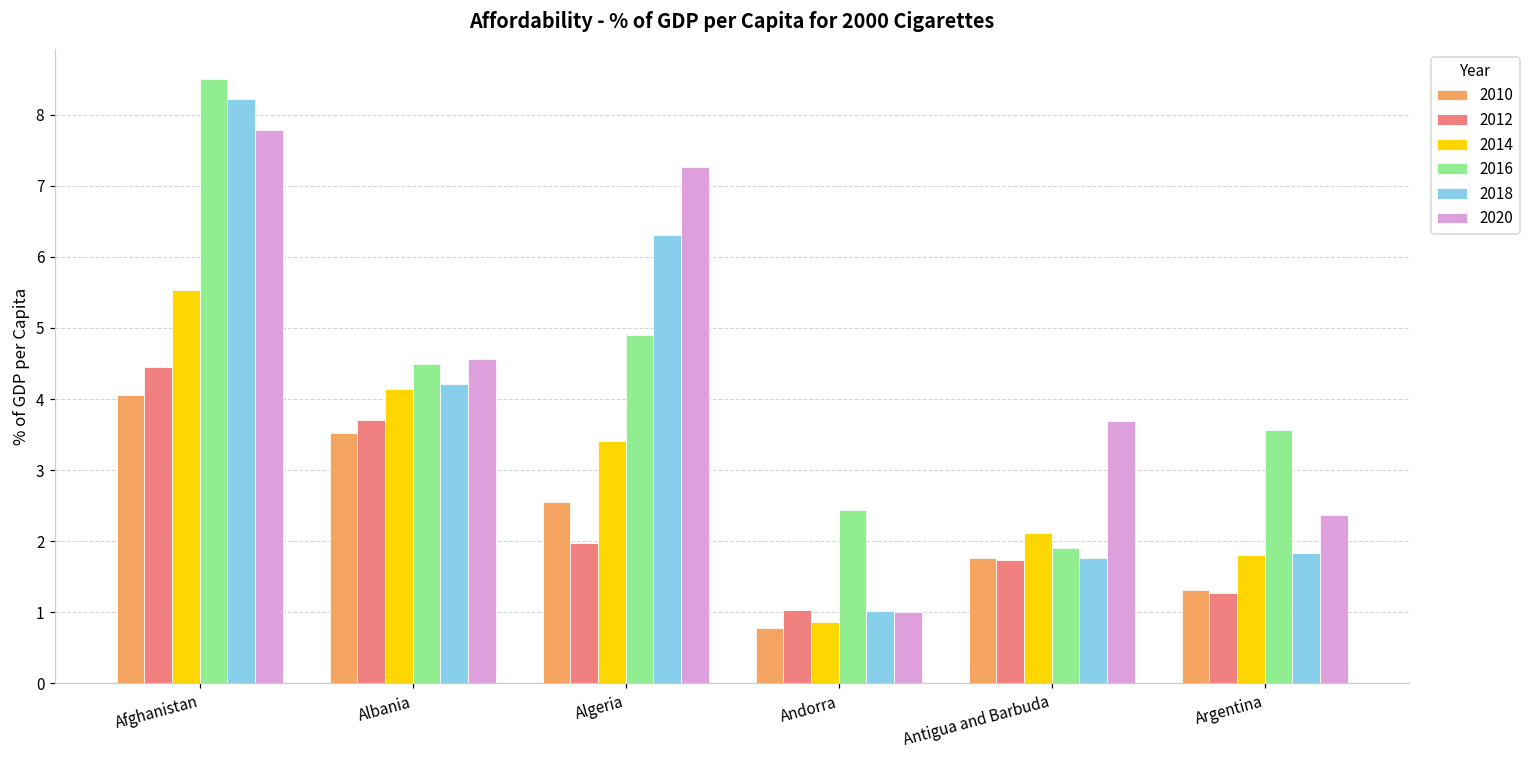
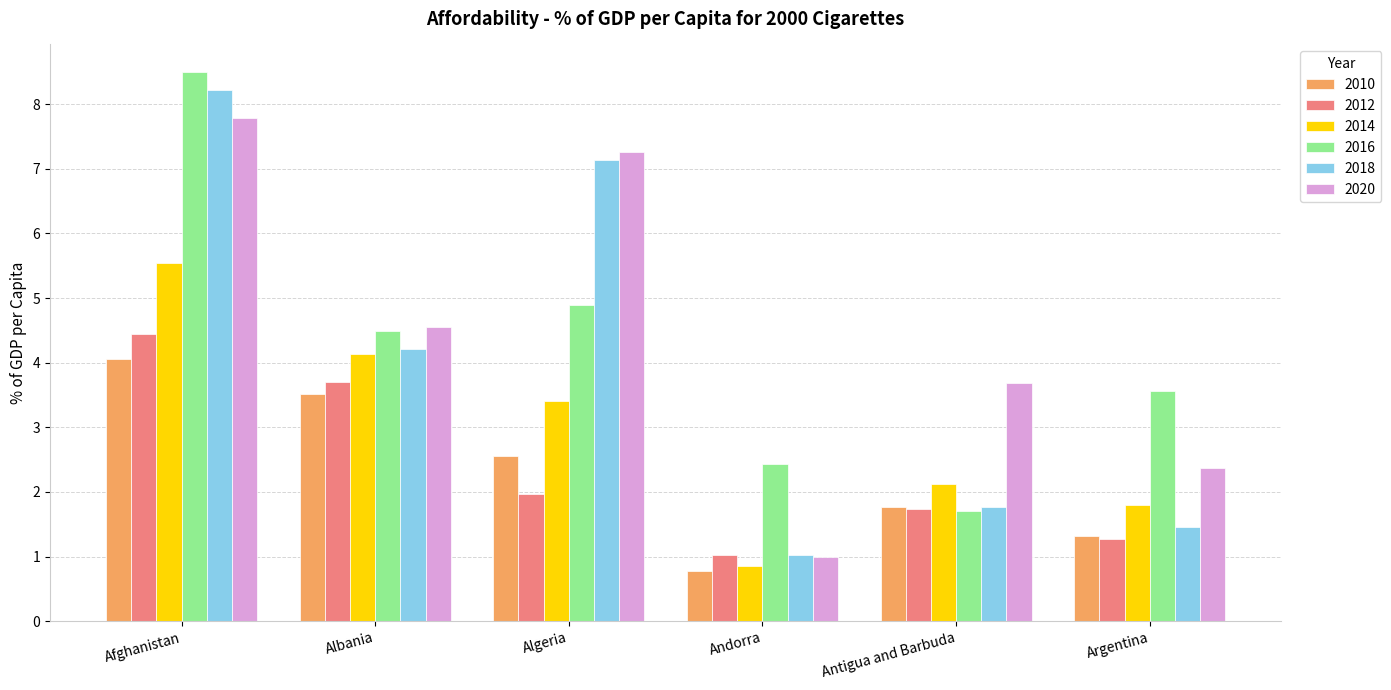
2018, Algeria: 6.3 -> 7.1
2016, Antigua and Barbuda: 1.9 -> 1.7
2018, Argentina: 1.8 -> 1.5
